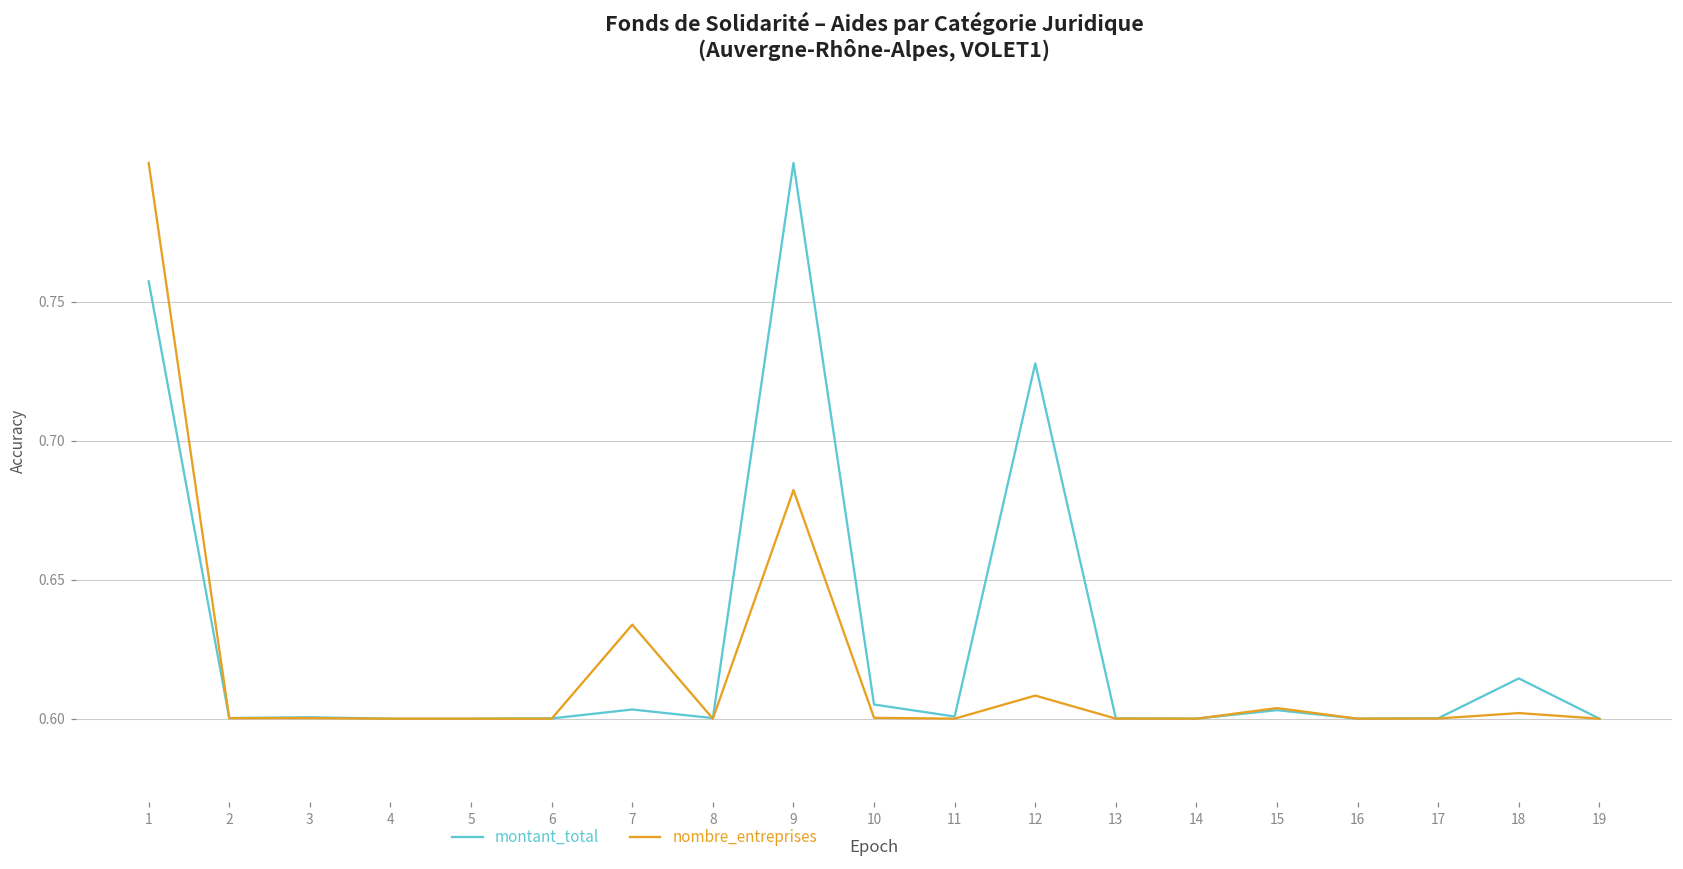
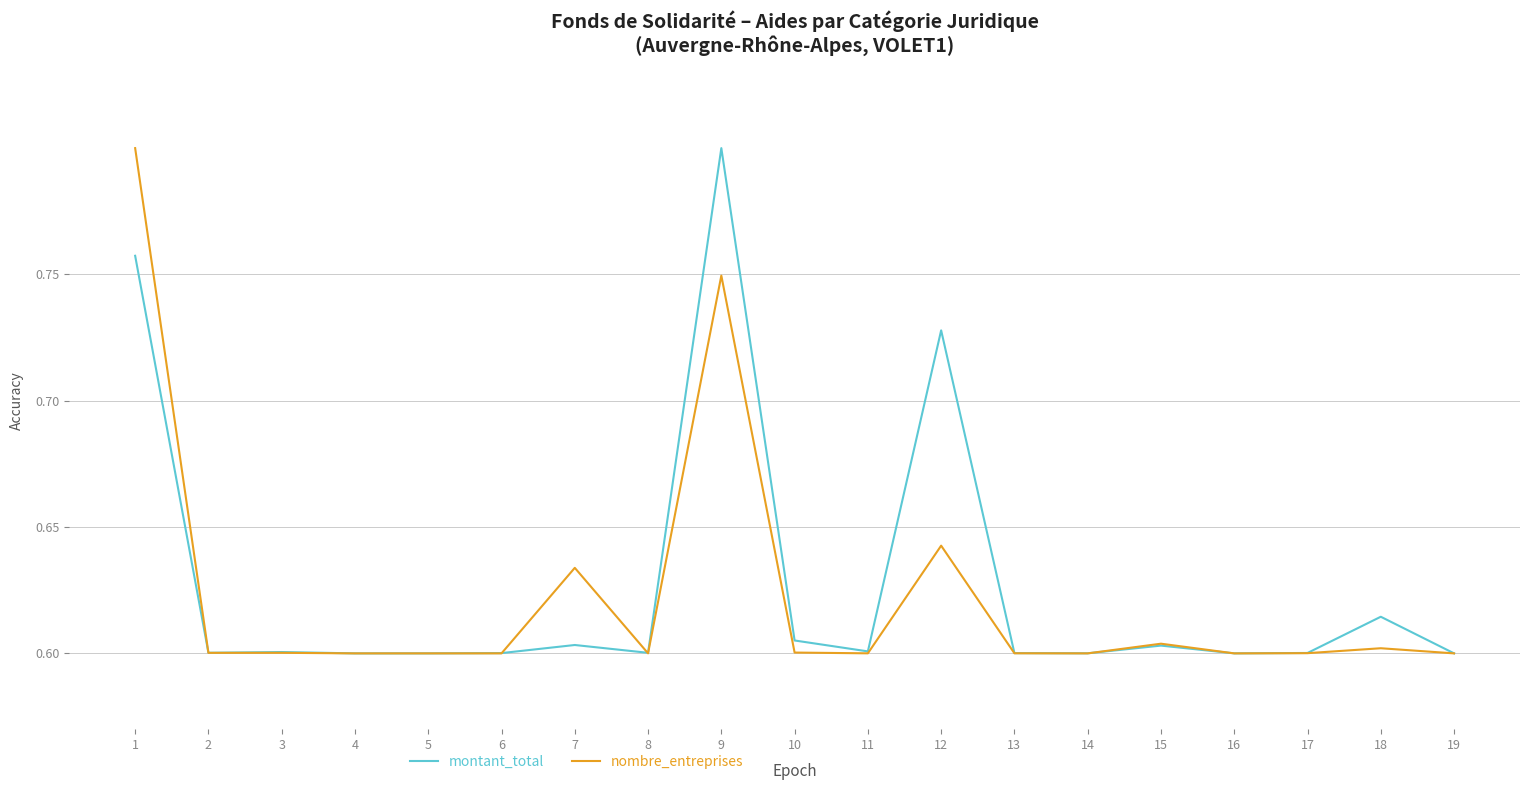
nombre_entreprises, 9: 0.682 -> 0.750
nombre_entreprises, 12: 0.608 -> 0.643
